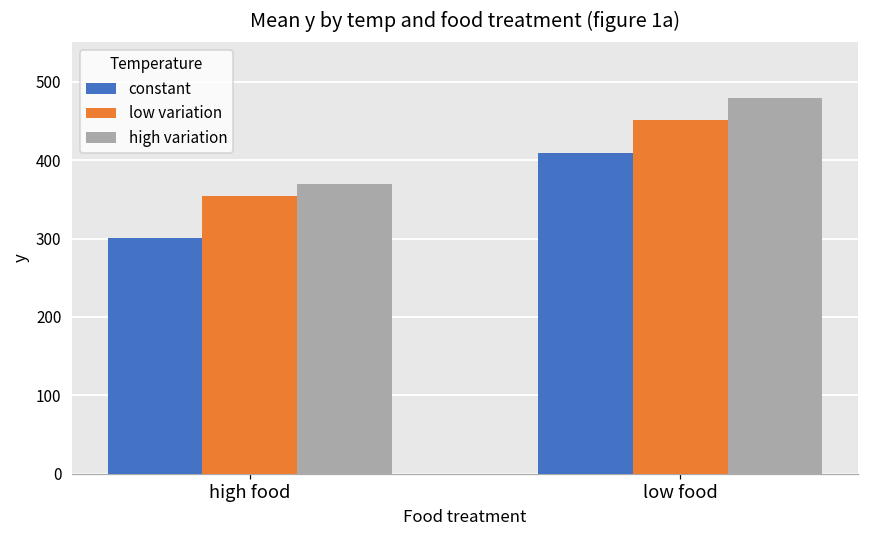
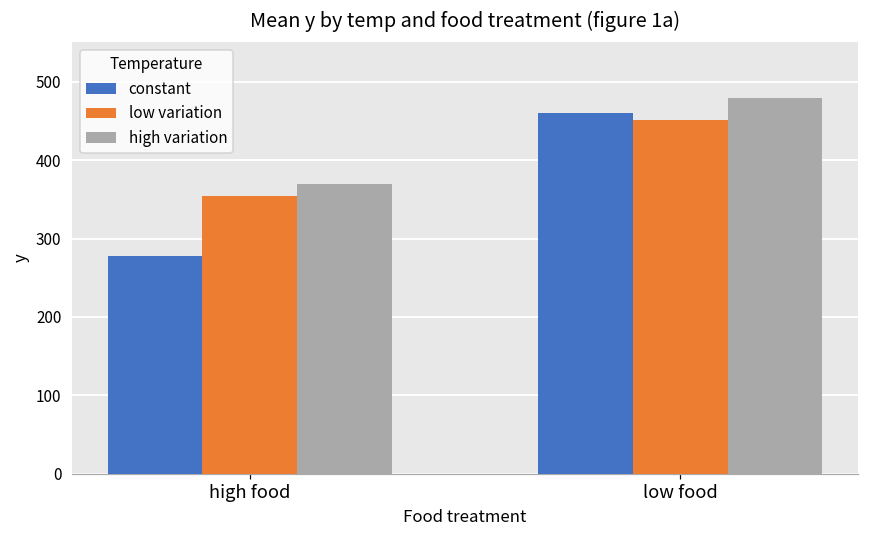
constant, high food: 300 -> 280
constant, low food: 410 -> 460
